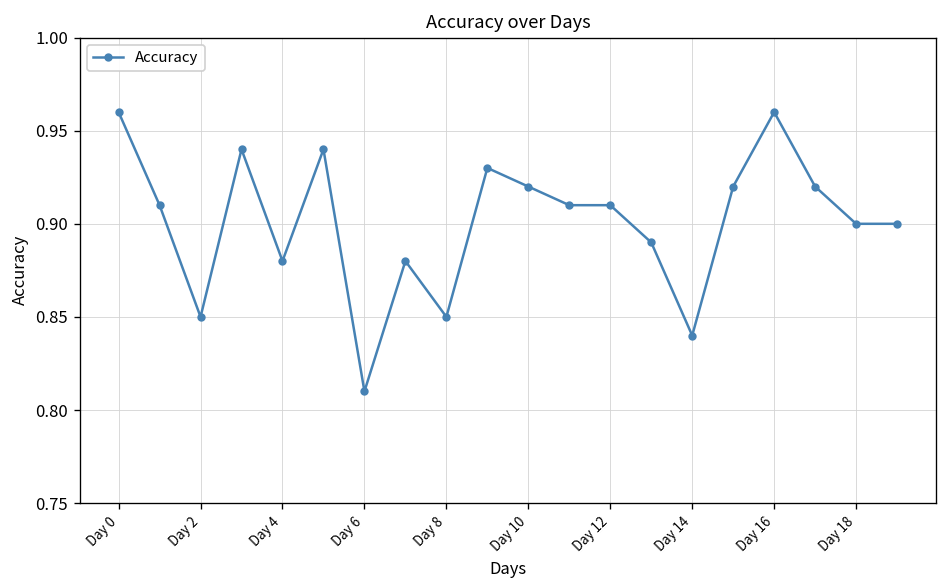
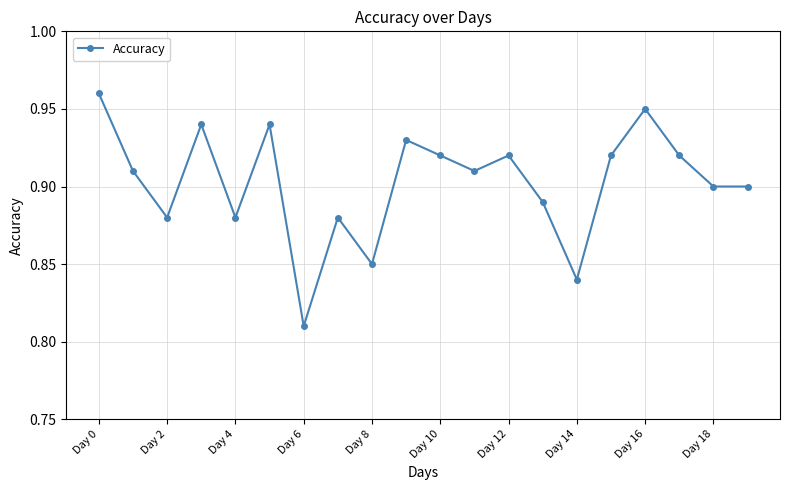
Day 2: 0.85 -> 0.88
Day 12: 0.91 -> 0.92
Day 16: 0.96 -> 0.95
